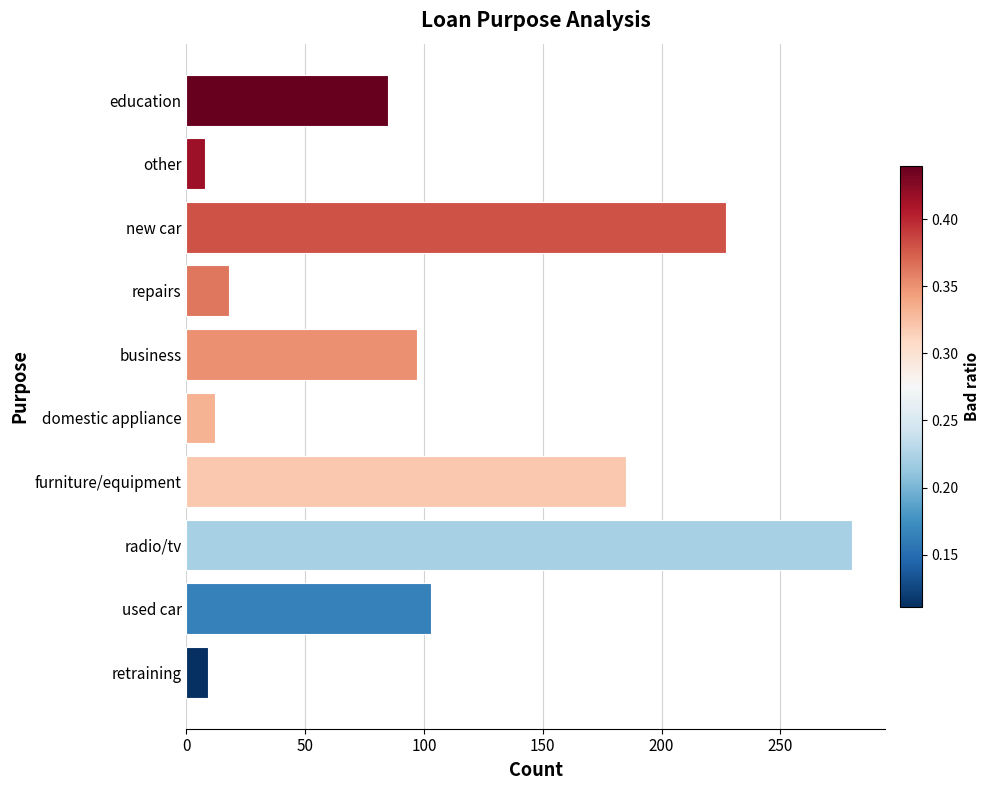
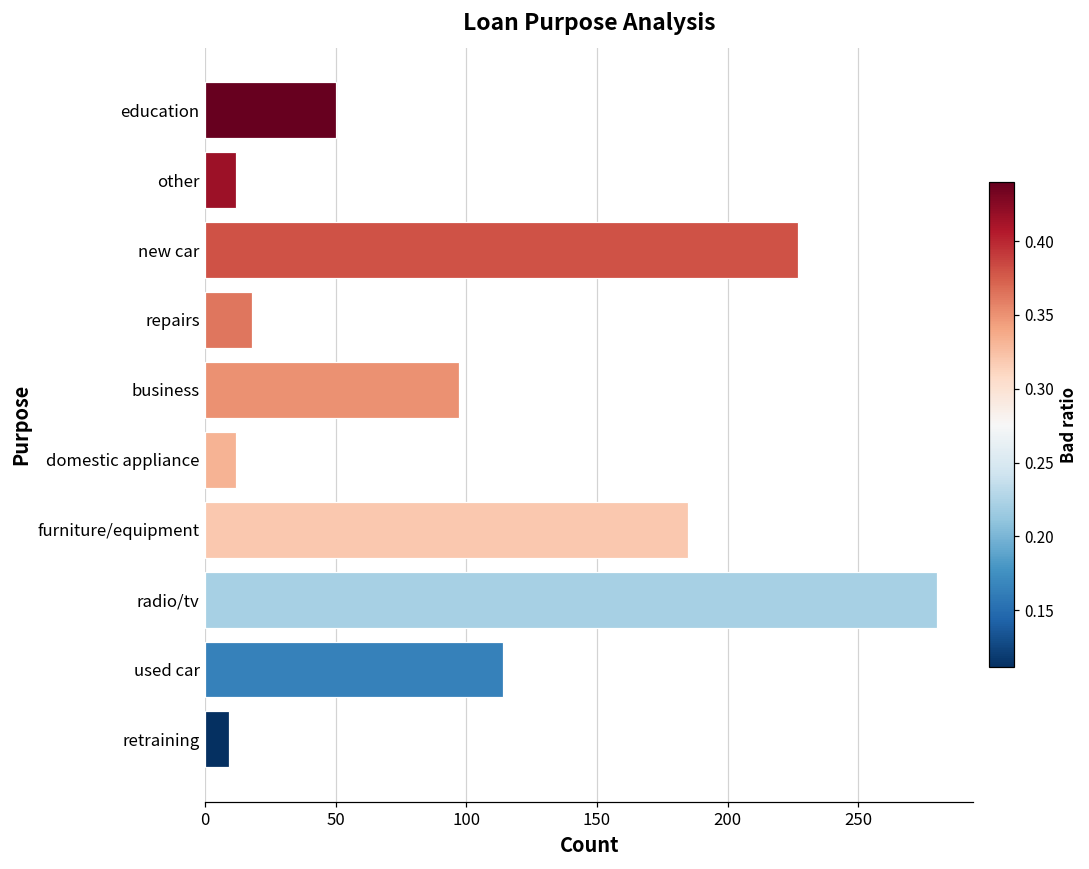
education: 85 -> 50
other: 8 -> 12
used car: 103 -> 114
